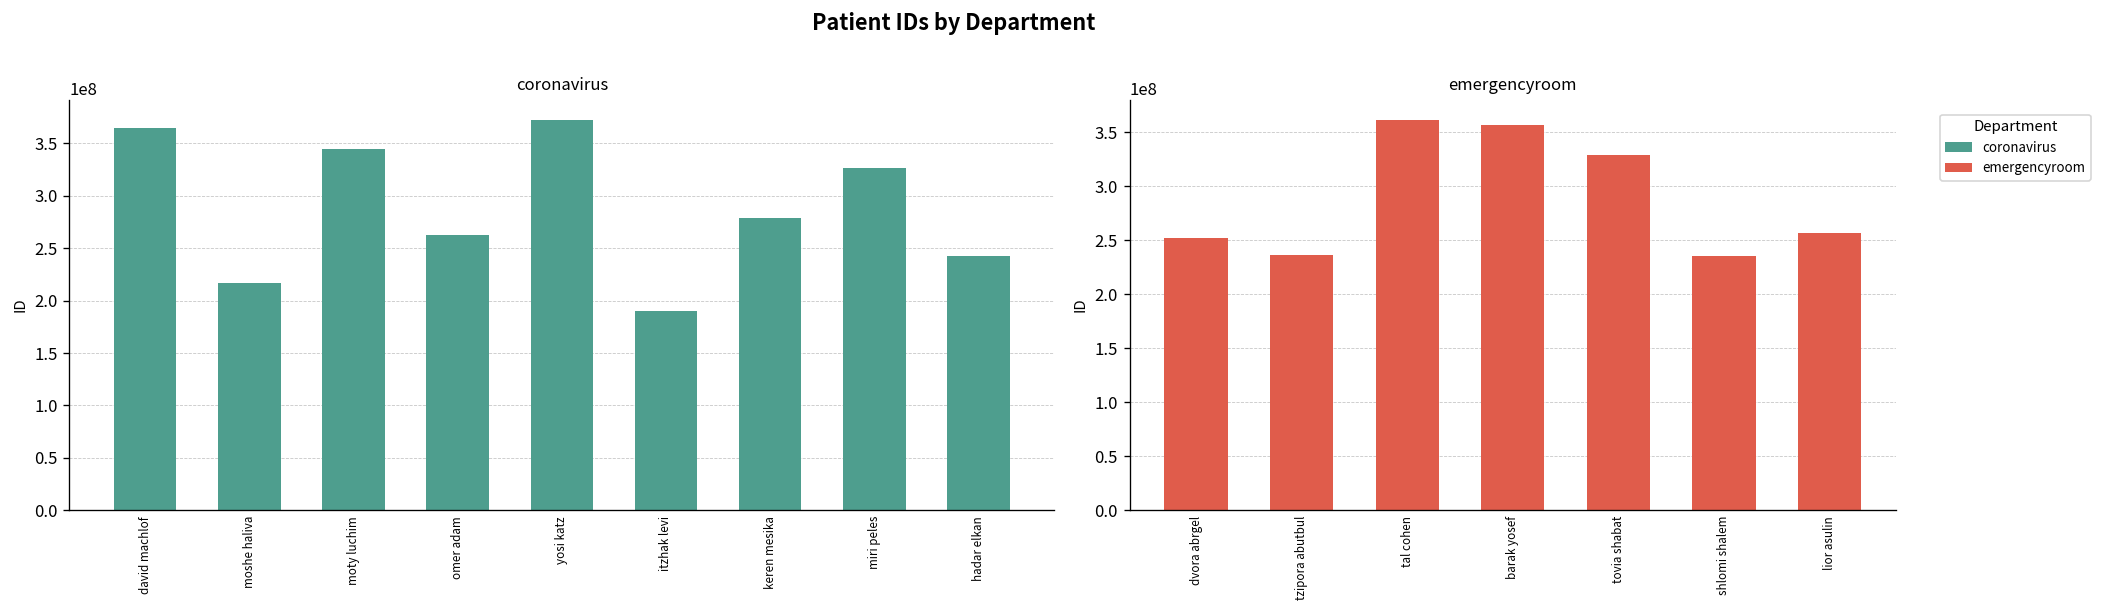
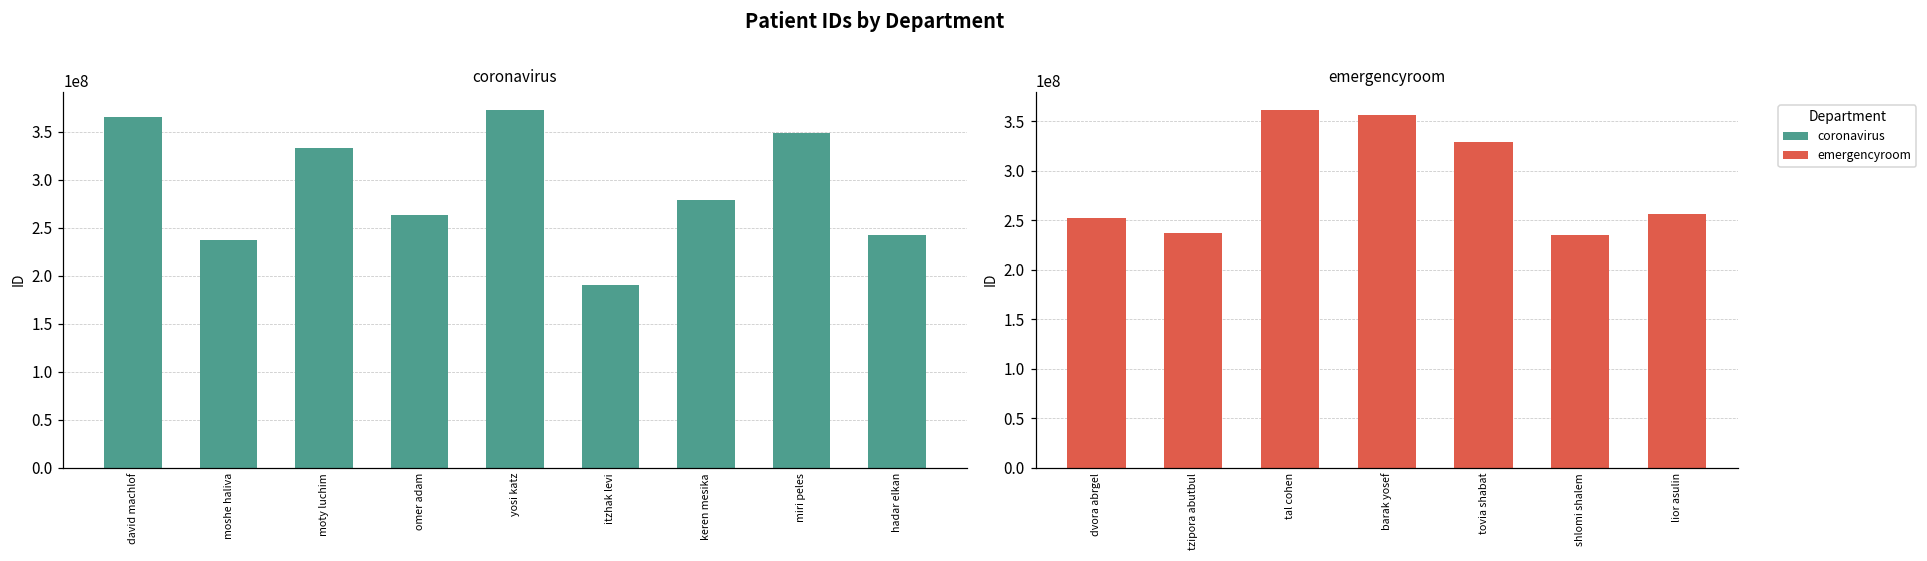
coronavirus, moshe haliva: 220000000 -> 240000000
coronavirus, moty luchim: 350000000 -> 330000000
coronavirus, miri peles: 330000000 -> 350000000
